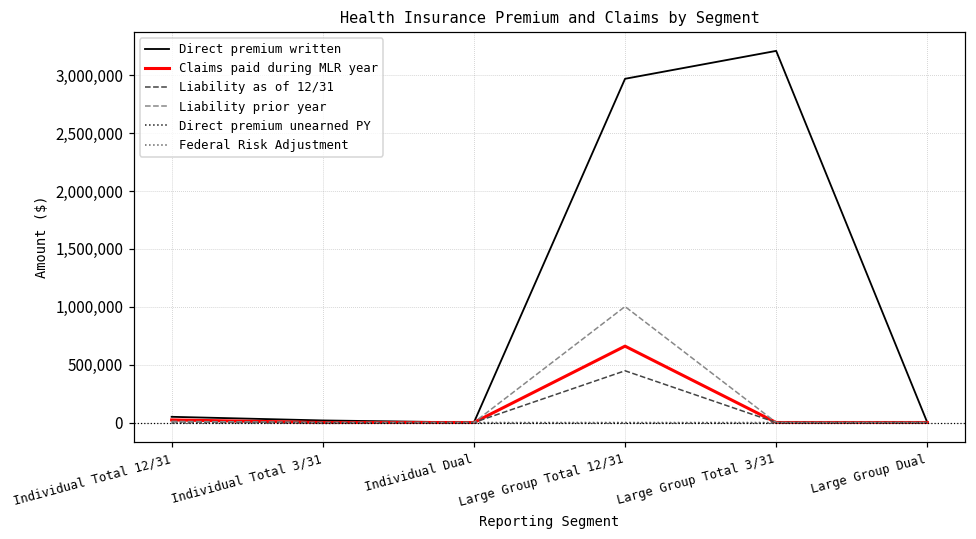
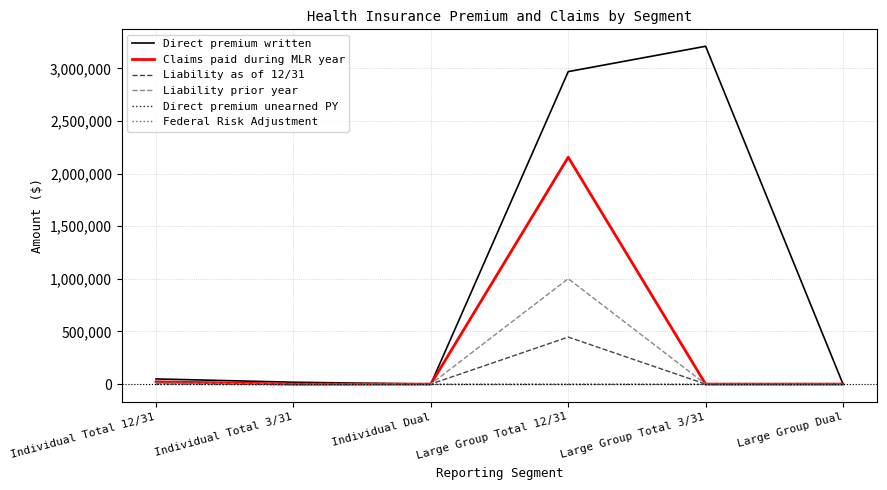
Claims paid during MLR year, Large Group Total 12/31: 660,000 -> 2,160,000
